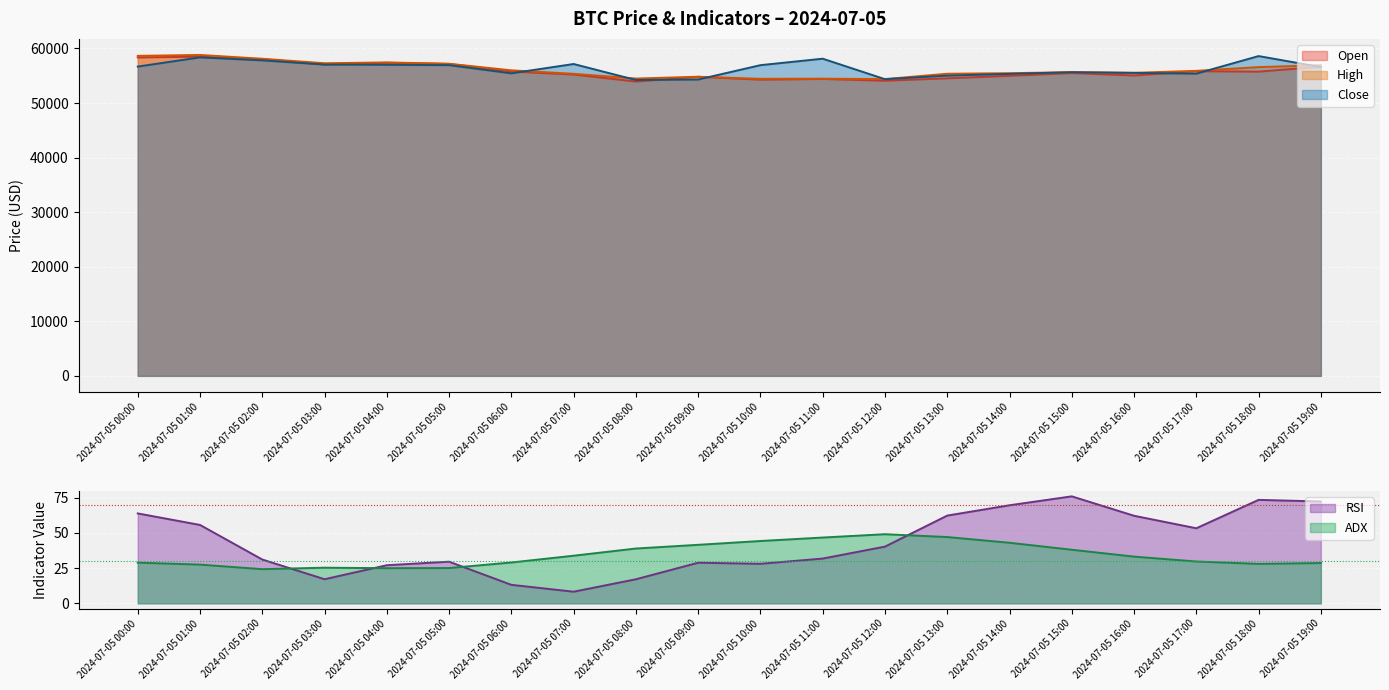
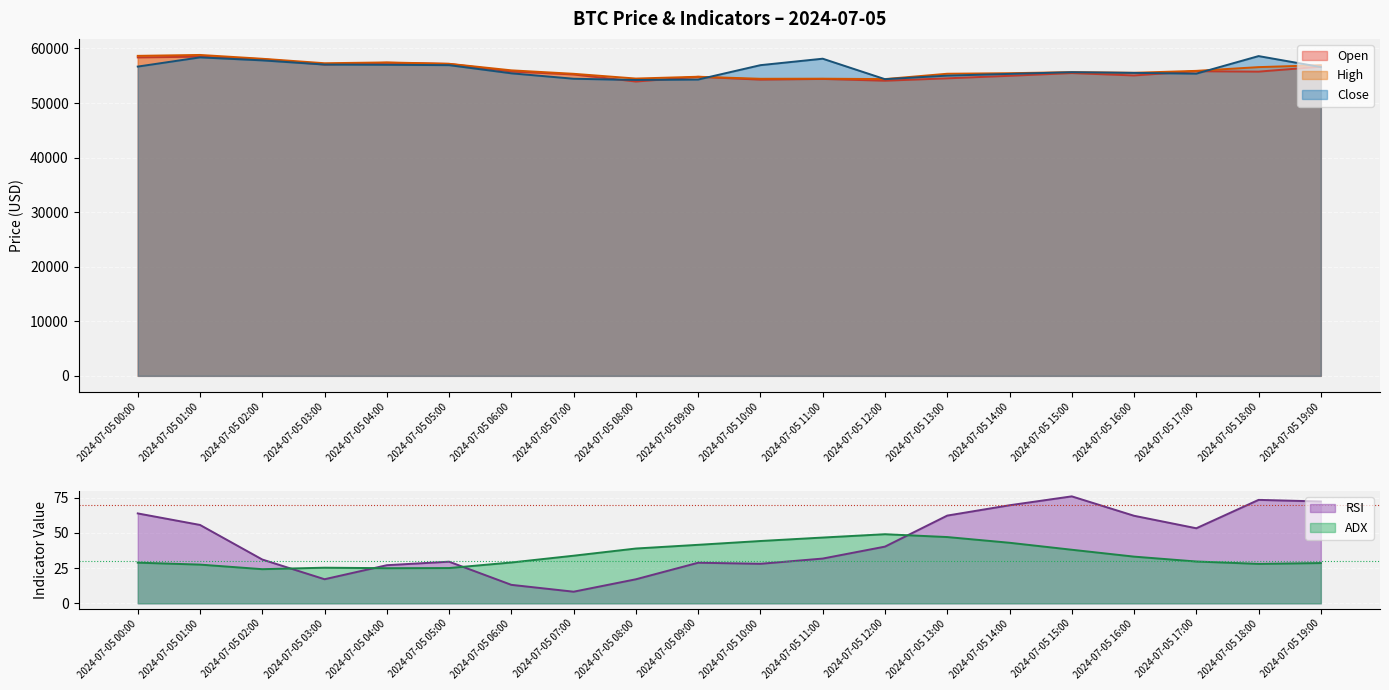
BTC Price & Indicators – 2024-07-05, Close, 2024-07-05 07:00: 57000 -> 54000
